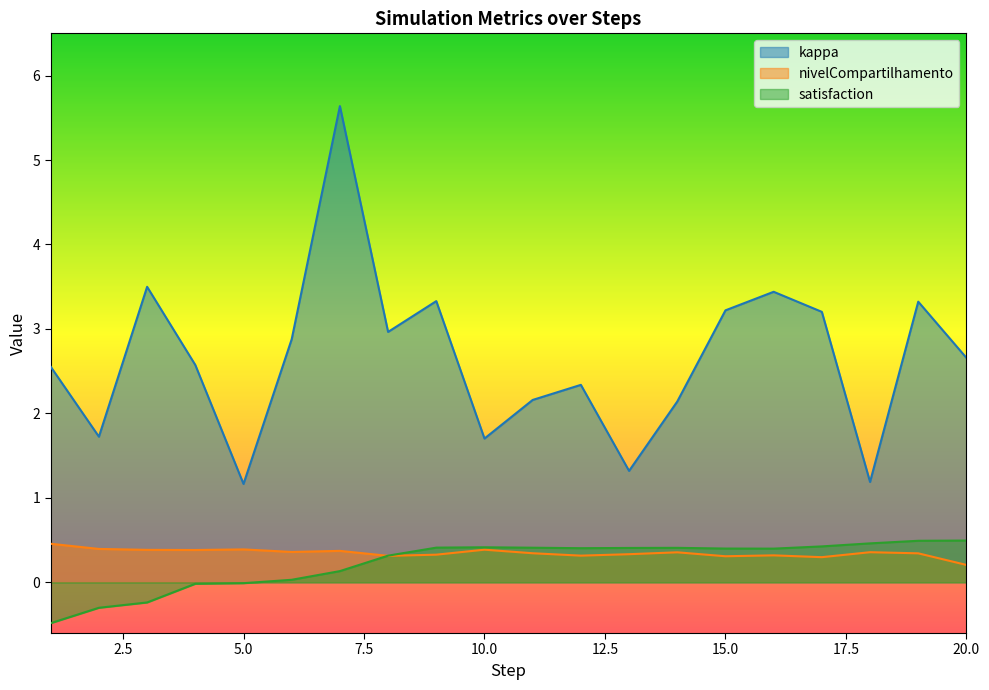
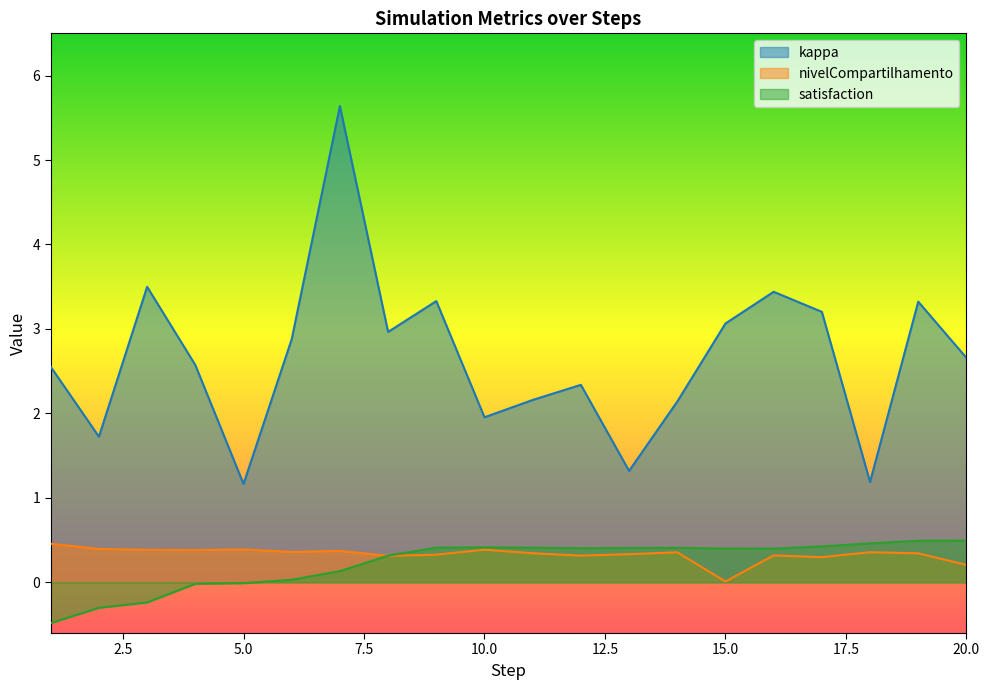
kappa, 10.0: 1.7 -> 2.0
kappa, 15.0: 3.2 -> 3.1
nivelCompartilhamento, 15.0: 0.3 -> 0.0
